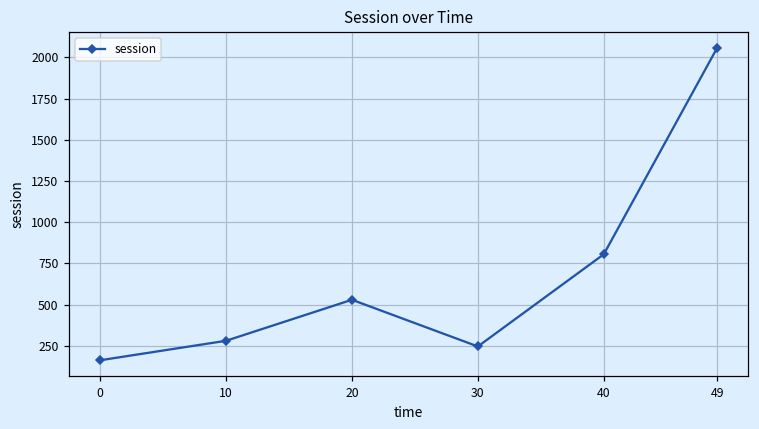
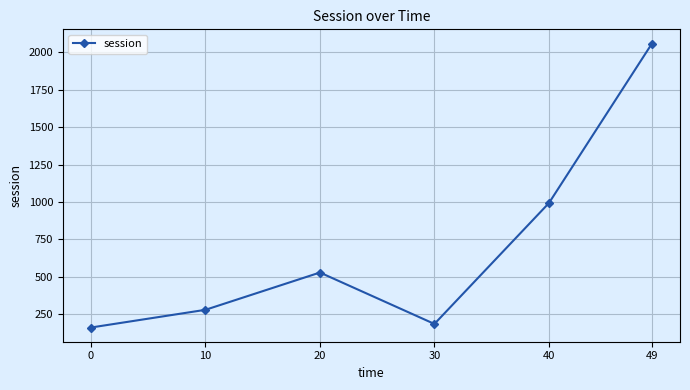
30: 250 -> 190
40: 810 -> 990
